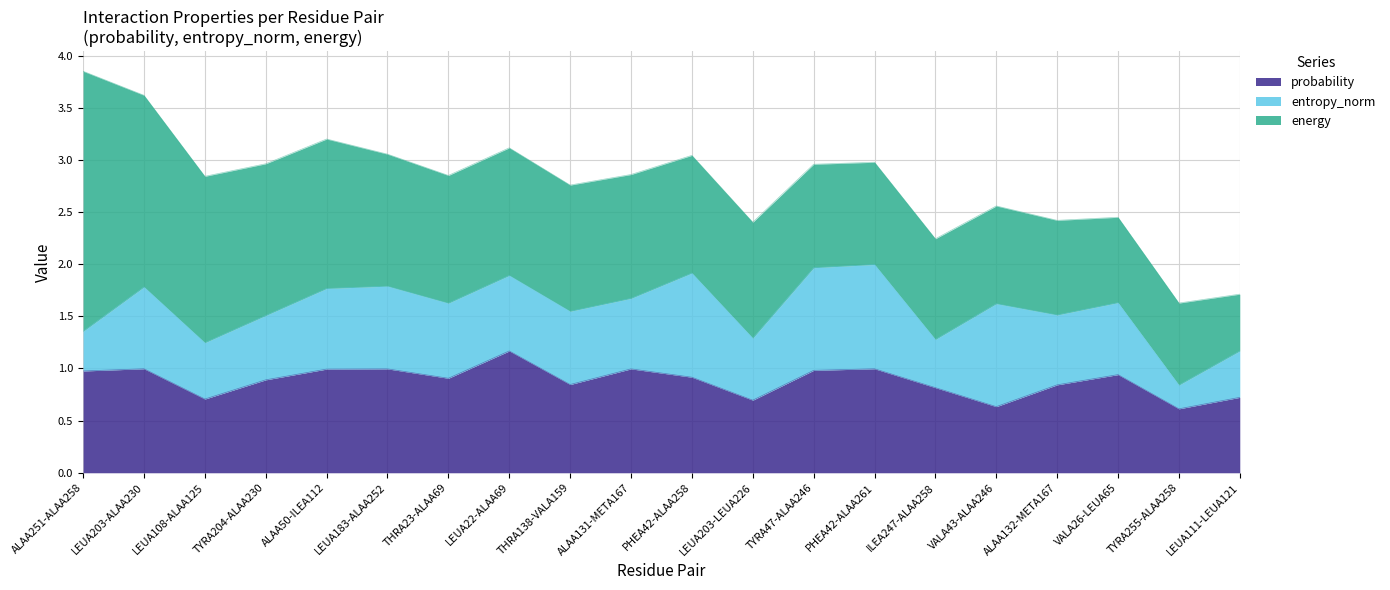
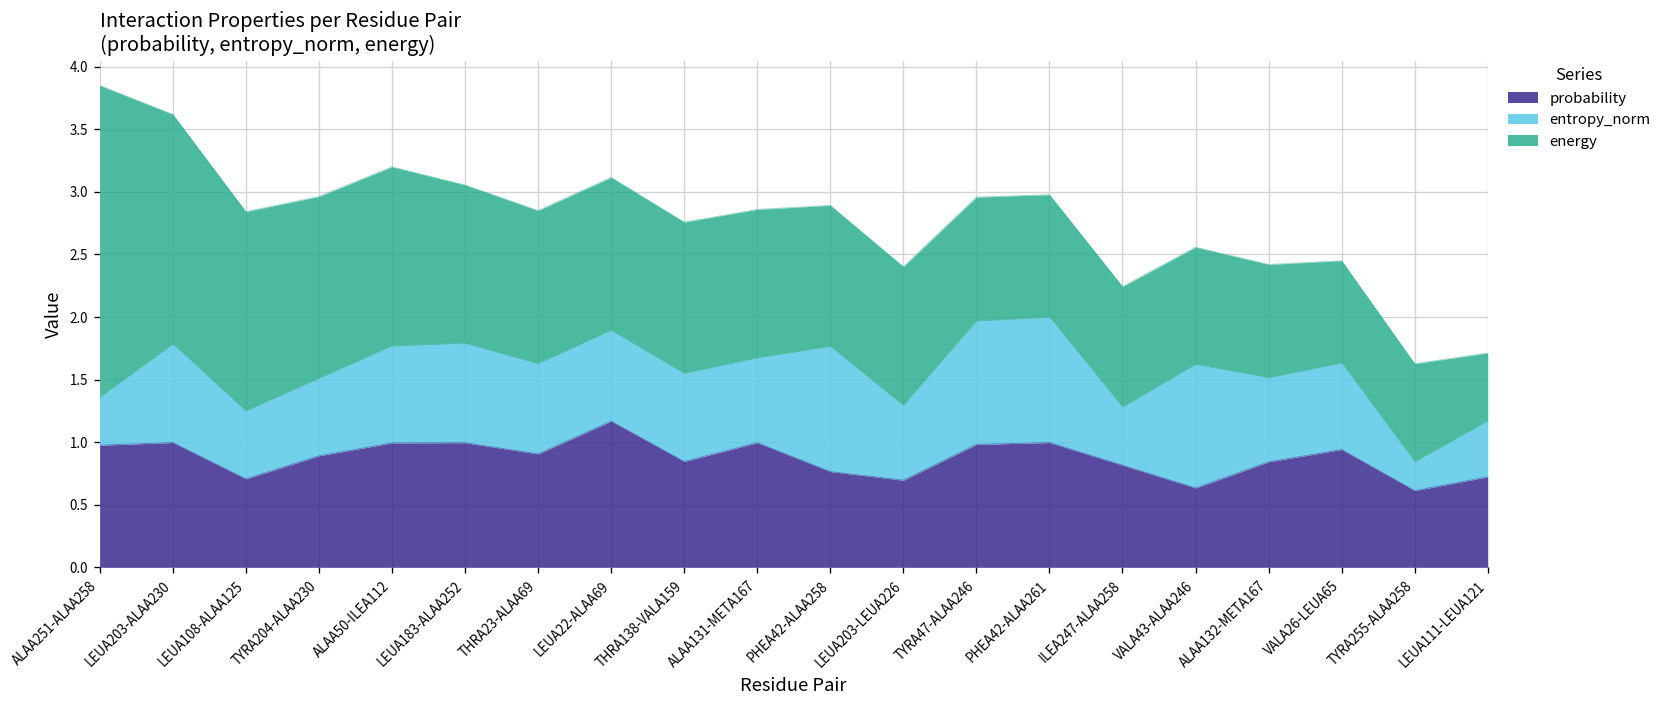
probability, PHEA42-ALAA258: 0.92 -> 0.77
